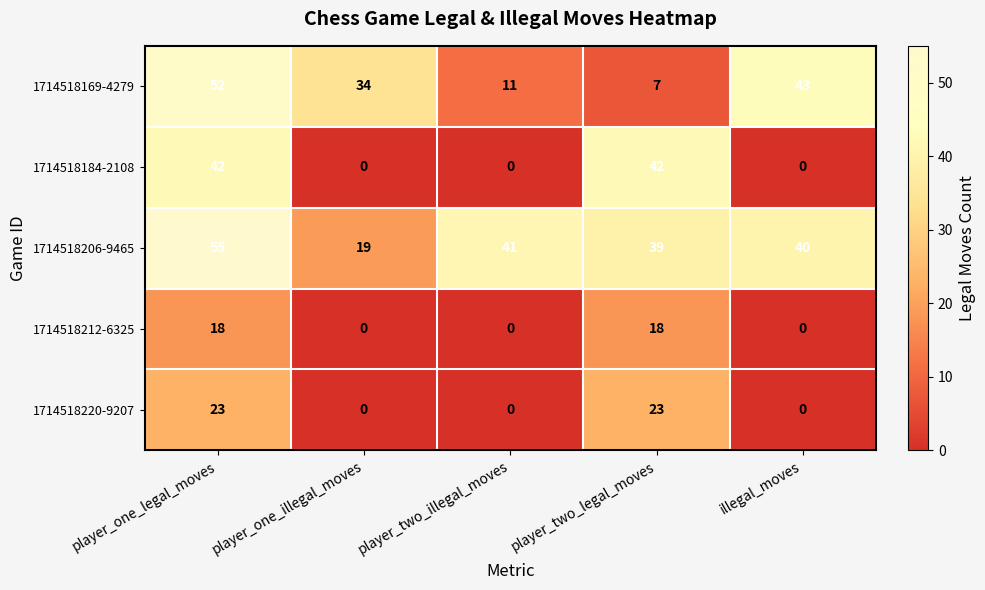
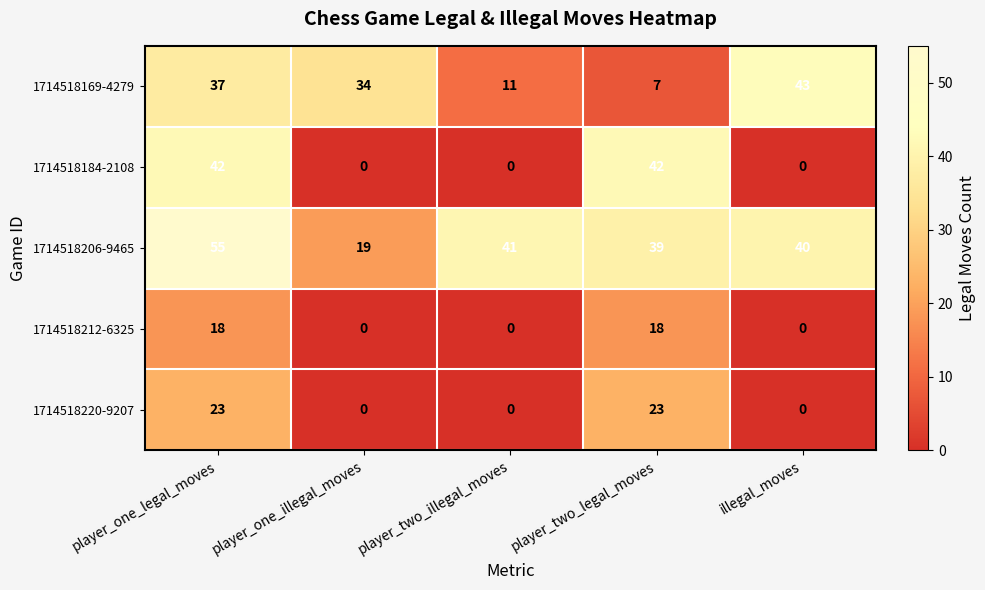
1714518169-4279, player_one_legal_moves: 52 -> 37
